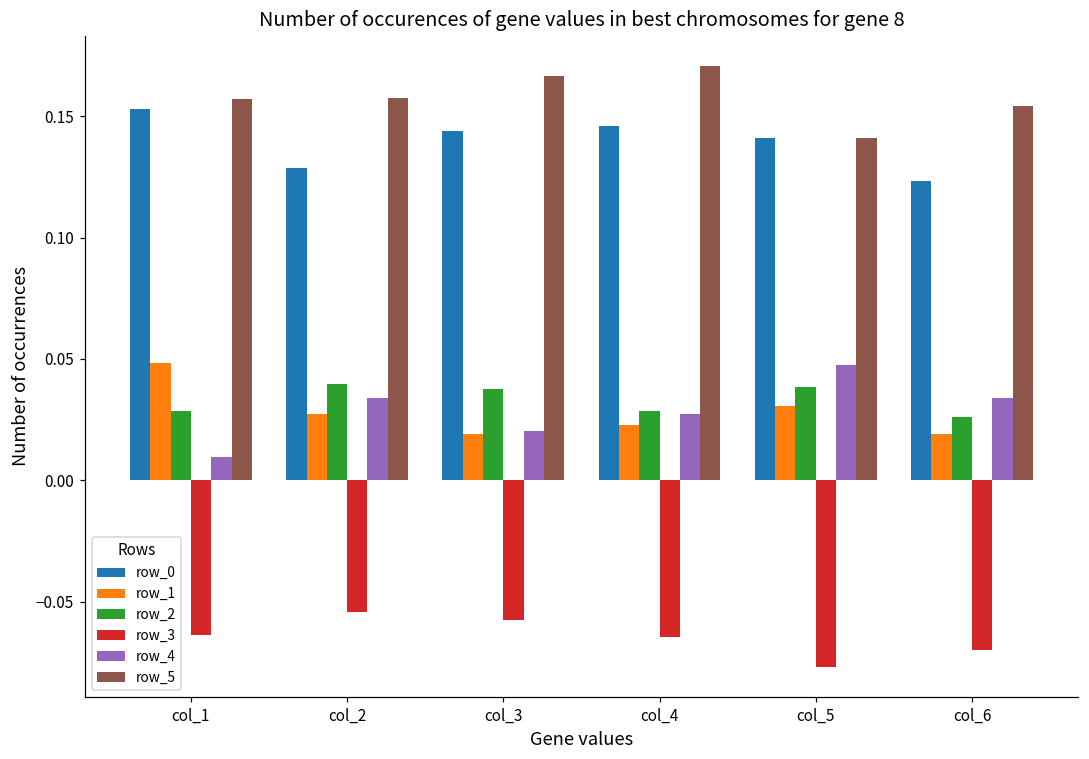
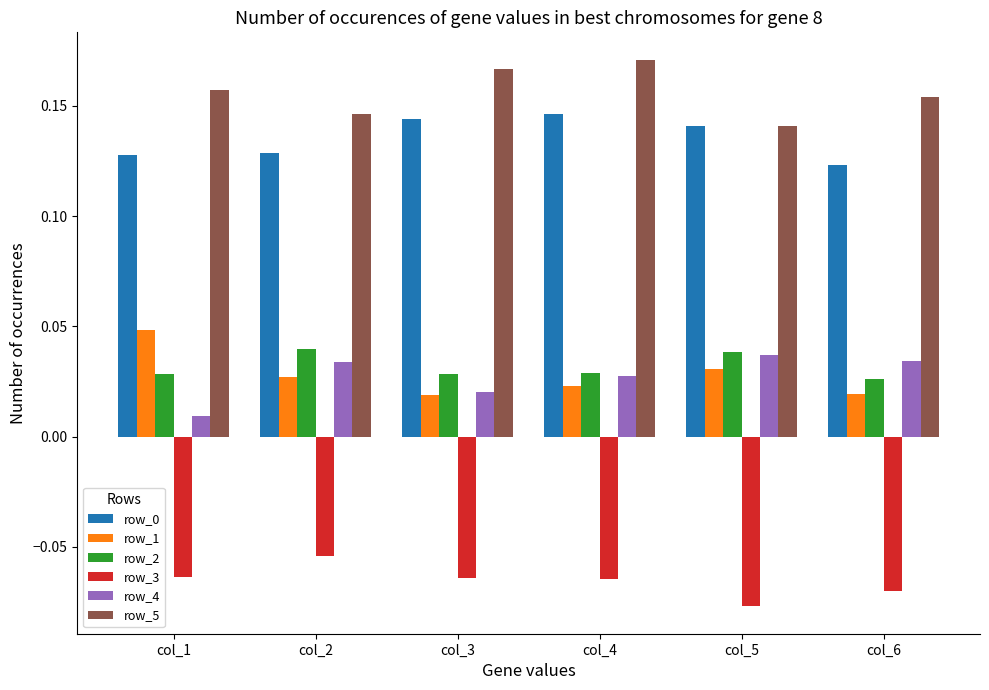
row_0, col_1: 0.153 -> 0.128
row_5, col_2: 0.157 -> 0.146
row_2, col_3: 0.038 -> 0.028
row_3, col_3: -0.058 -> -0.064
row_4, col_5: 0.048 -> 0.037
